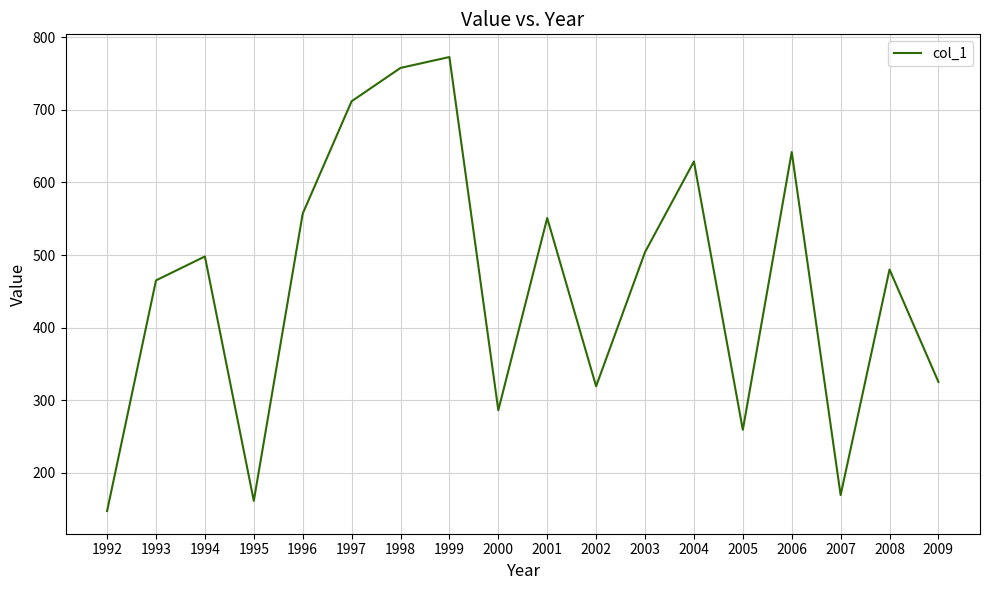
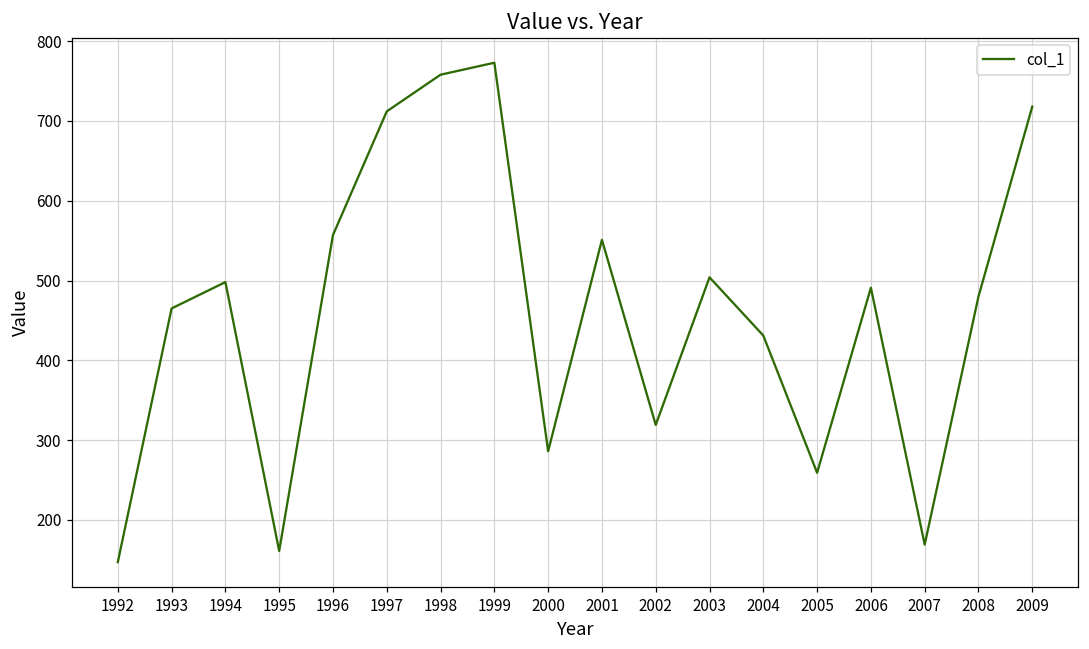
2004: 630 -> 430
2006: 640 -> 490
2009: 330 -> 720
